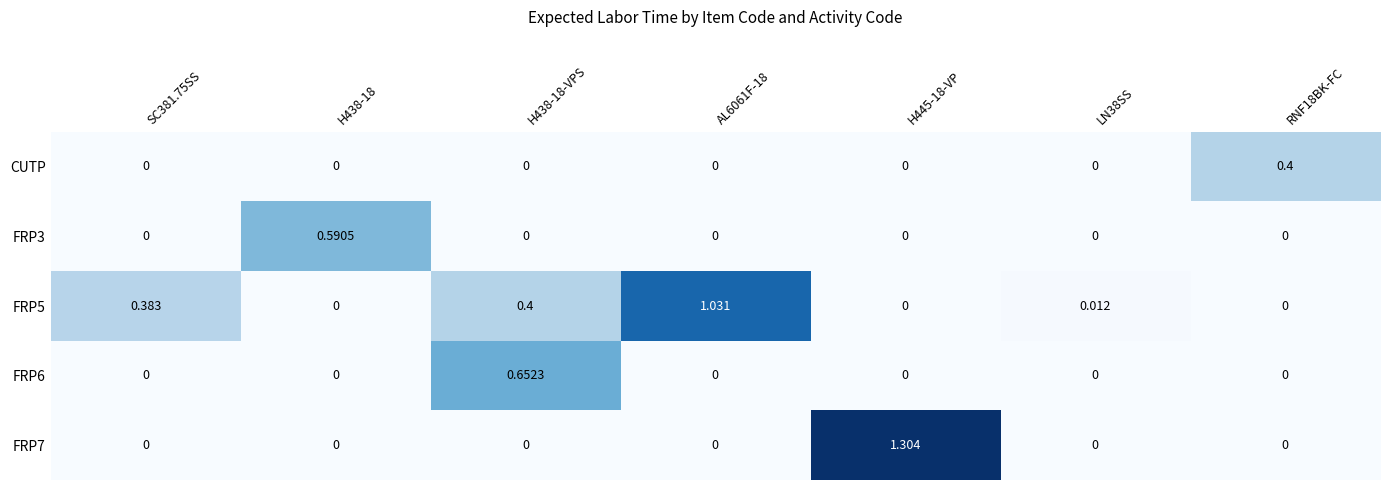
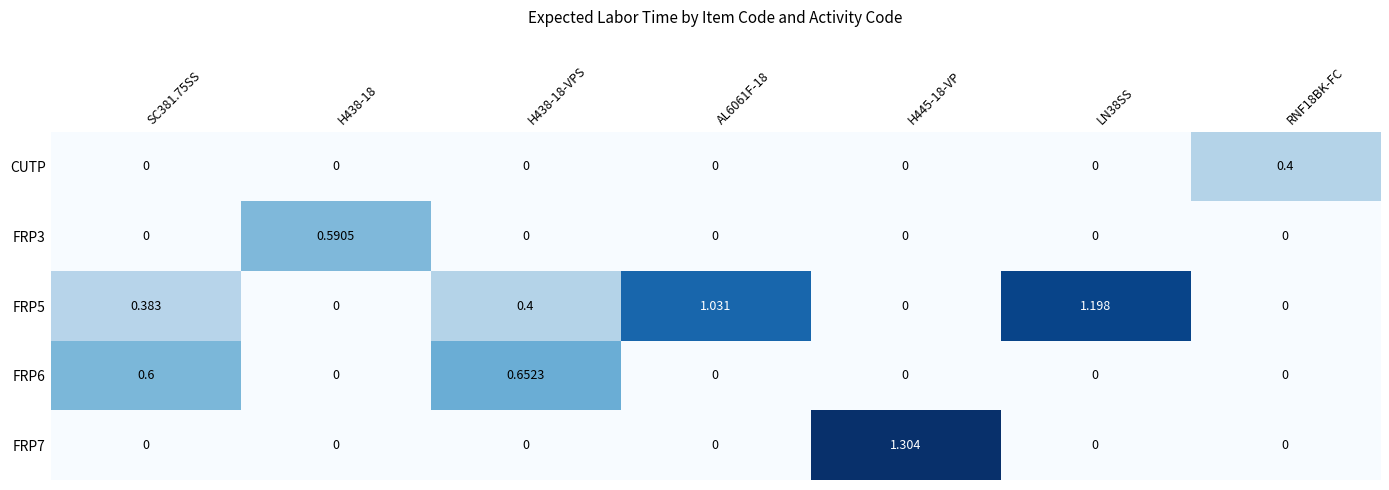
FRP5, LN38SS: 0.012 -> 1.198
FRP6, SC381.75SS: 0 -> 0.6
